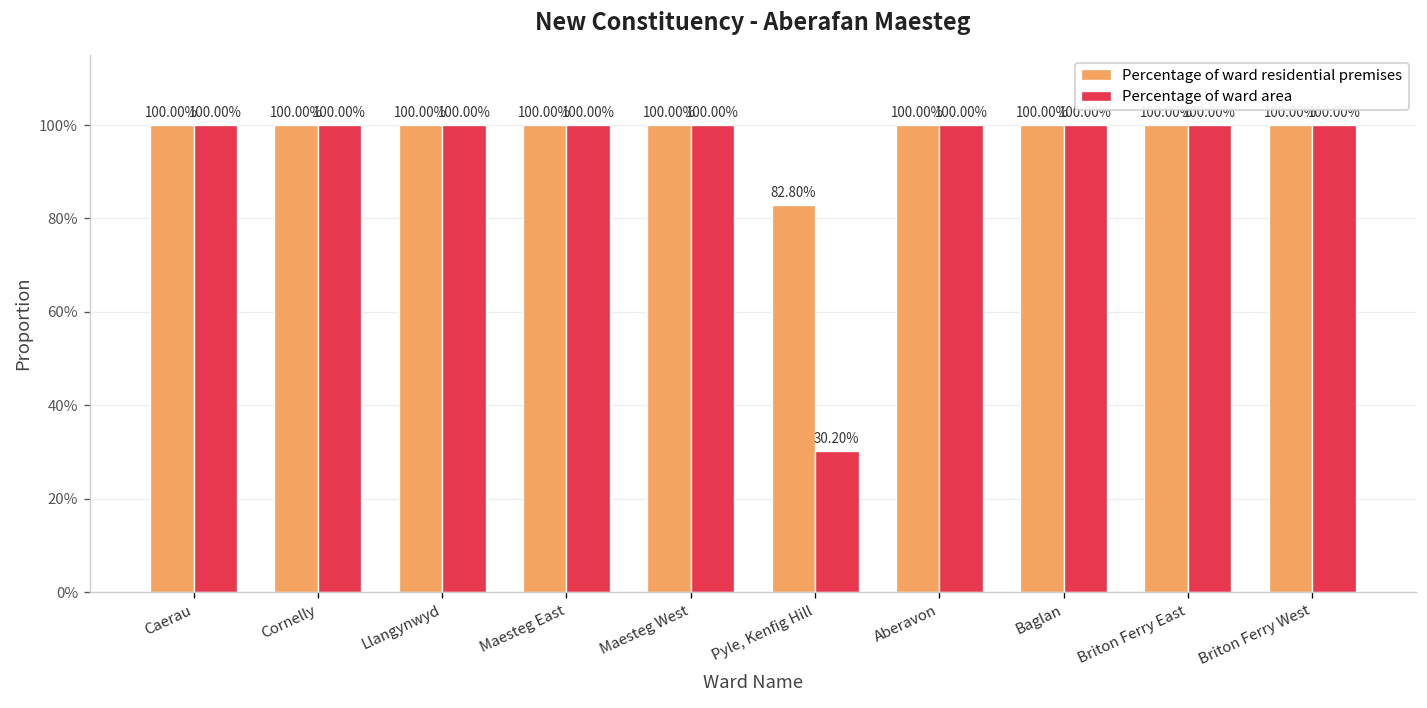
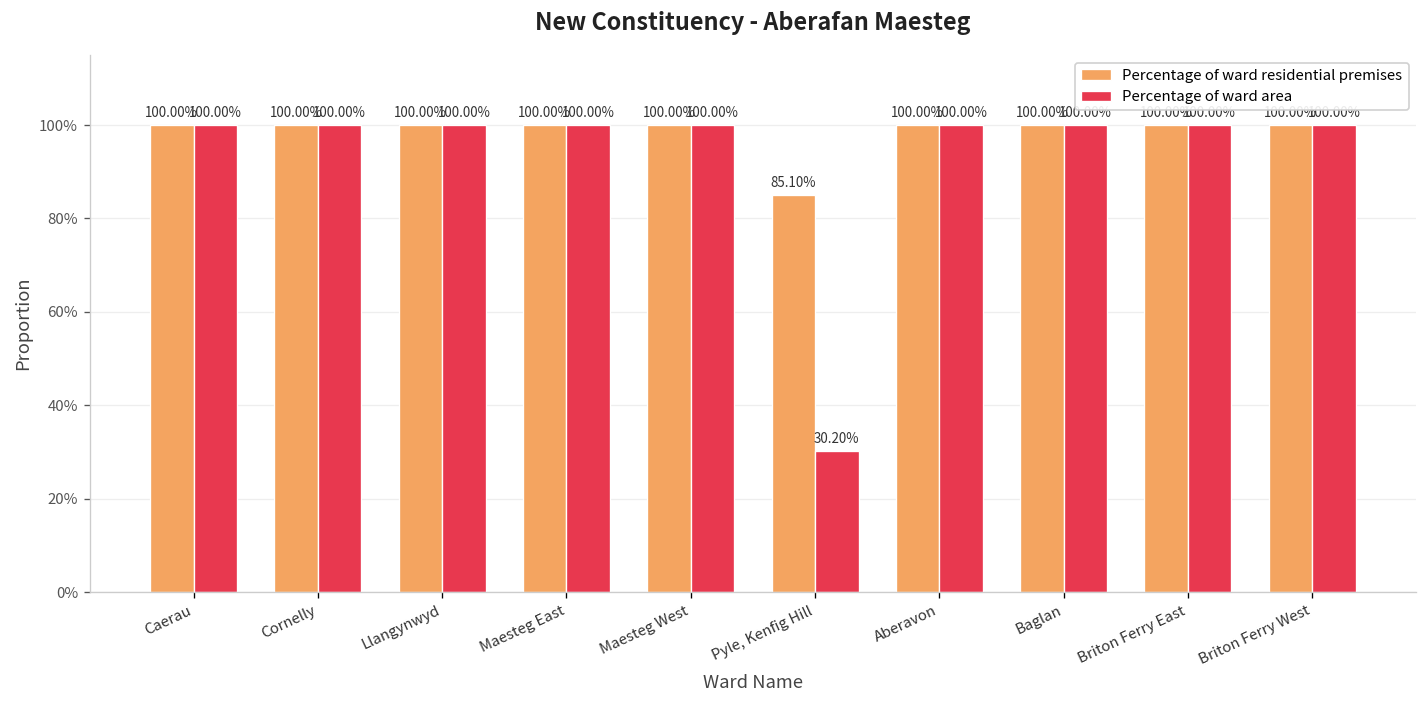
Percentage of ward residential premises, Pyle, Kenfig Hill: 82.80% -> 85.10%
